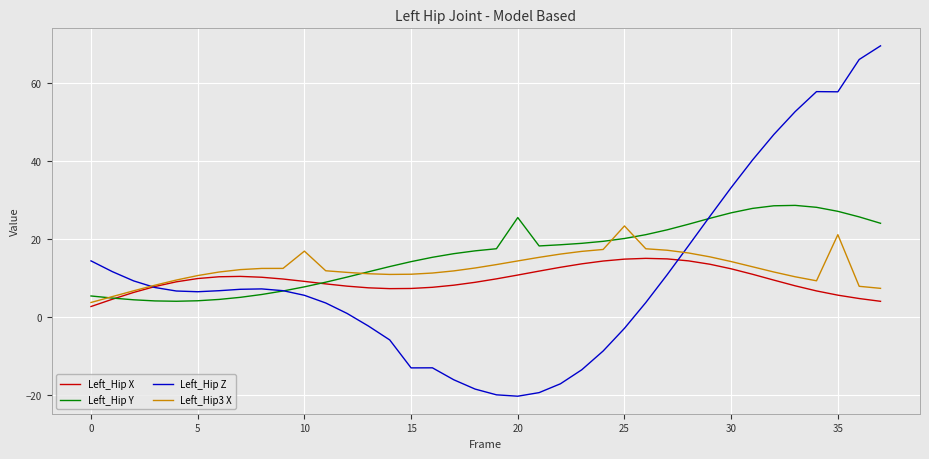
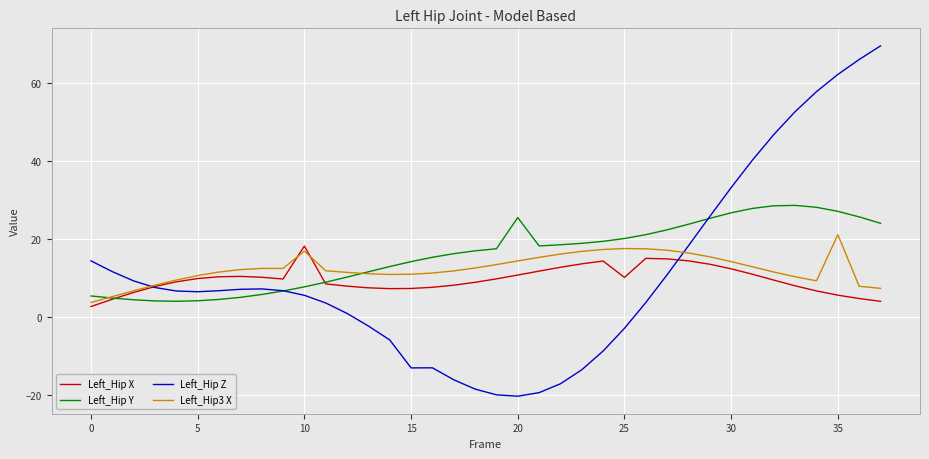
Left_Hip X, 10: 9 -> 18
Left_Hip X, 25: 15 -> 10
Left_Hip3 X, 25: 23 -> 17
Left_Hip Z, 35: 58 -> 62
